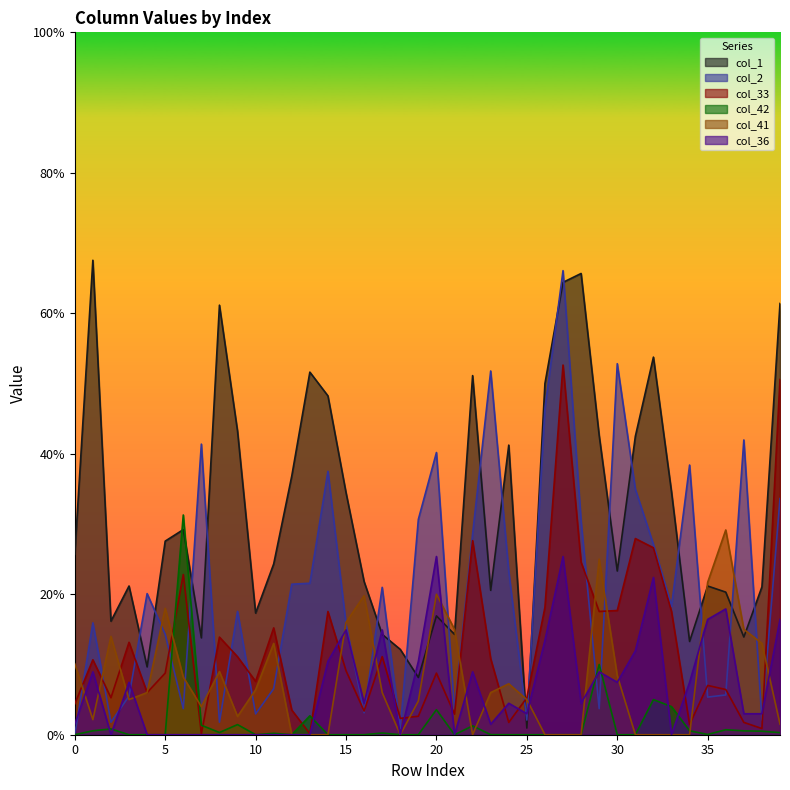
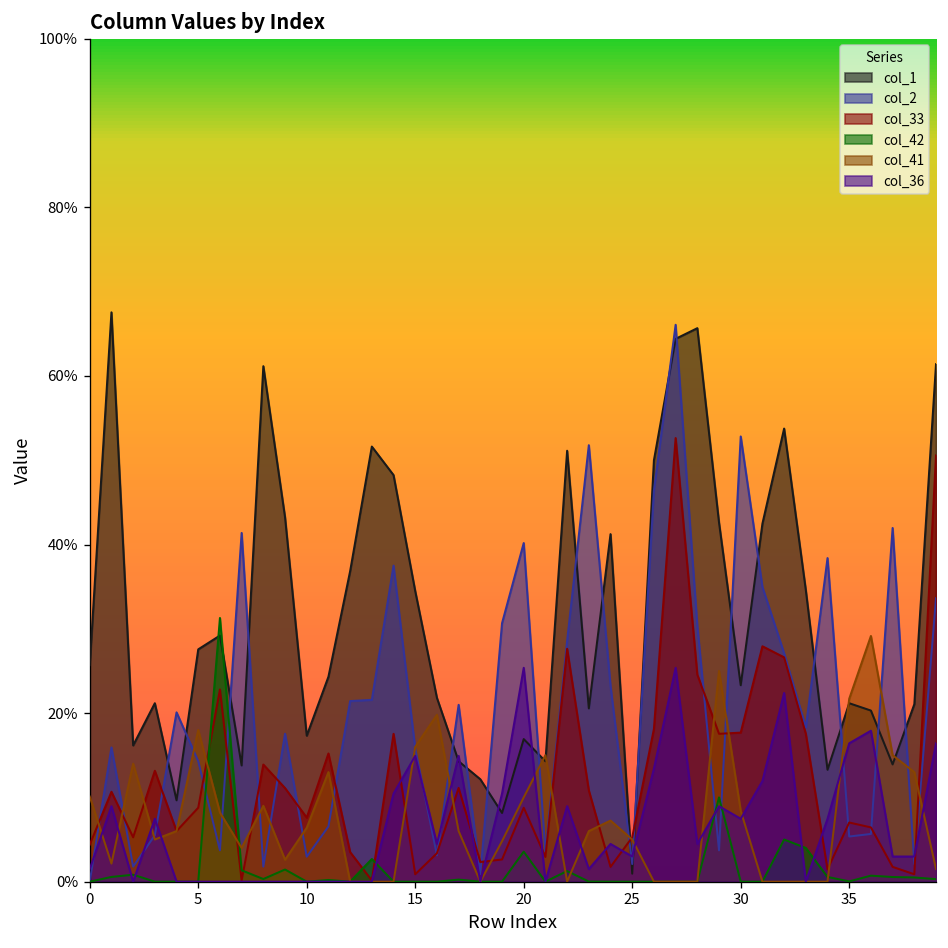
col_33, 15: 9% -> 1%
col_41, 20: 20% -> 10%
